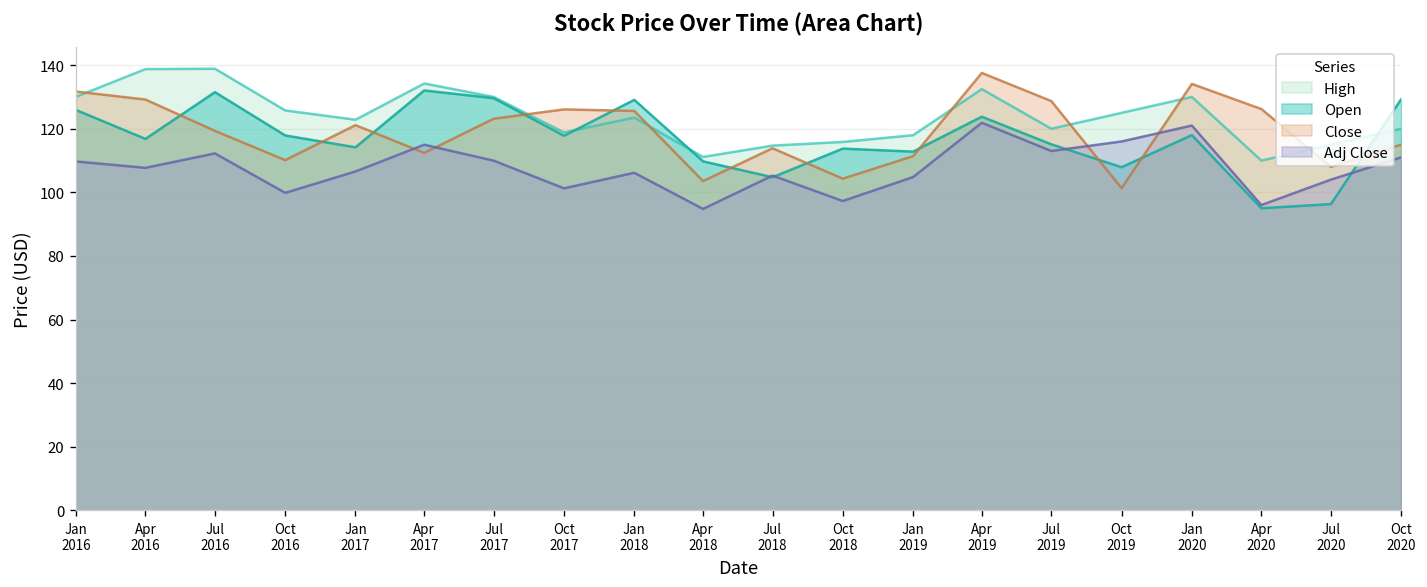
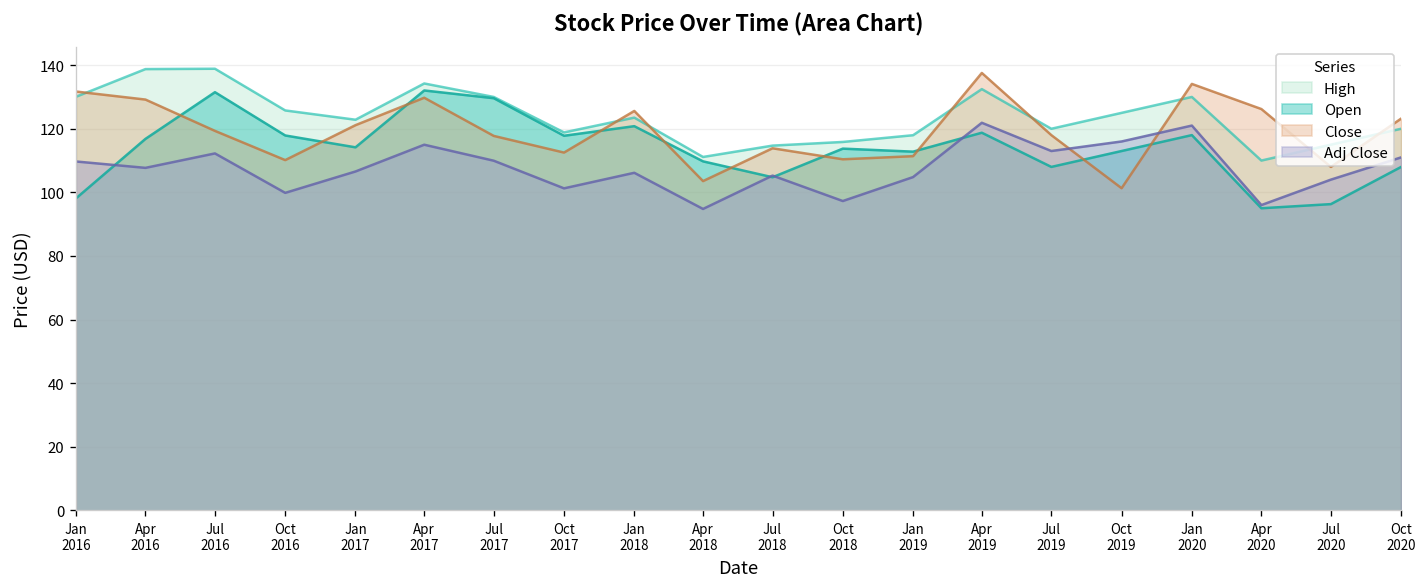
Open, Jan 2016: 126 -> 98
Close, Apr 2017: 112 -> 130
Close, Jul 2017: 123 -> 118
Close, Oct 2017: 126 -> 113
Open, Jan 2018: 129 -> 121
Close, Oct 2018: 104 -> 110
Open, Apr 2019: 124 -> 119
Open, Jul 2019: 115 -> 108
Close, Jul 2019: 129 -> 118
Open, Oct 2019: 108 -> 113
Open, Oct 2020: 129 -> 108
Close, Oct 2020: 115 -> 123
